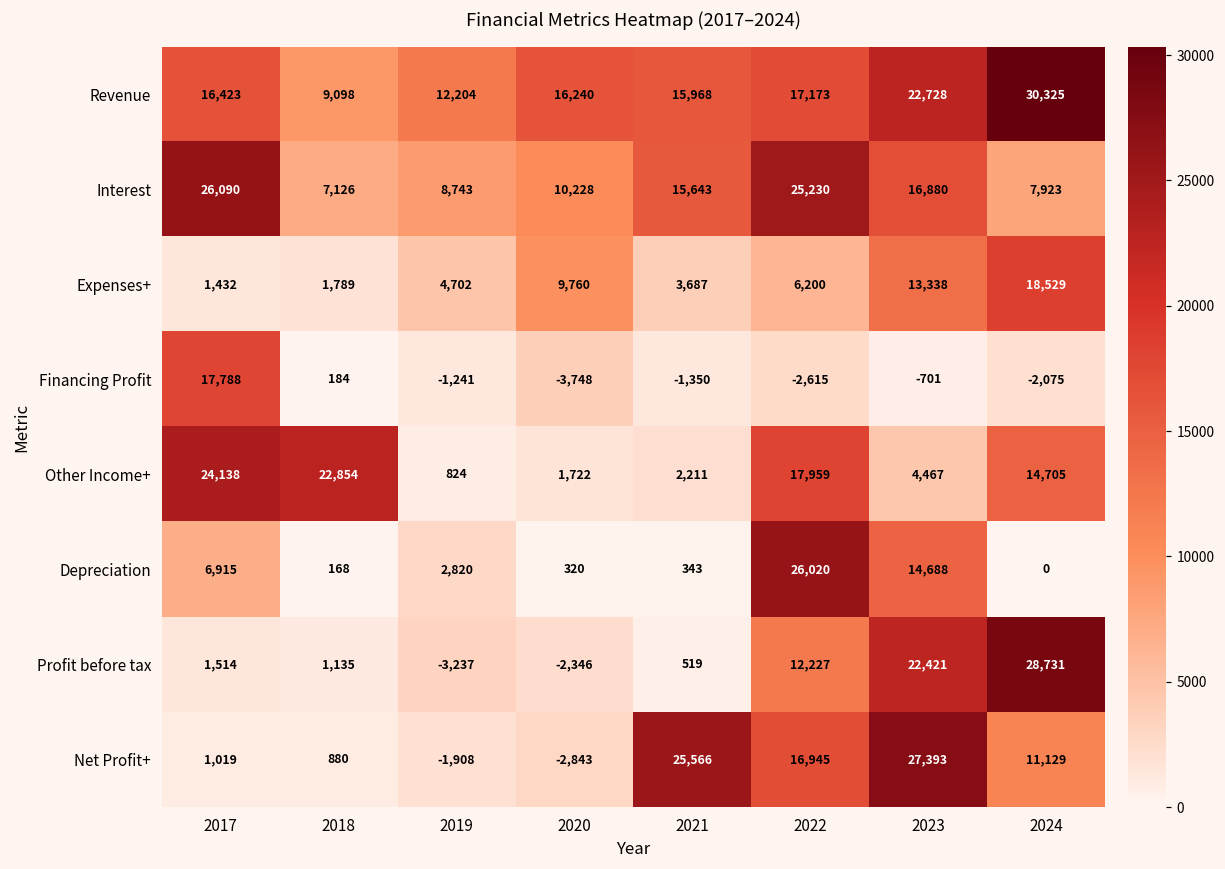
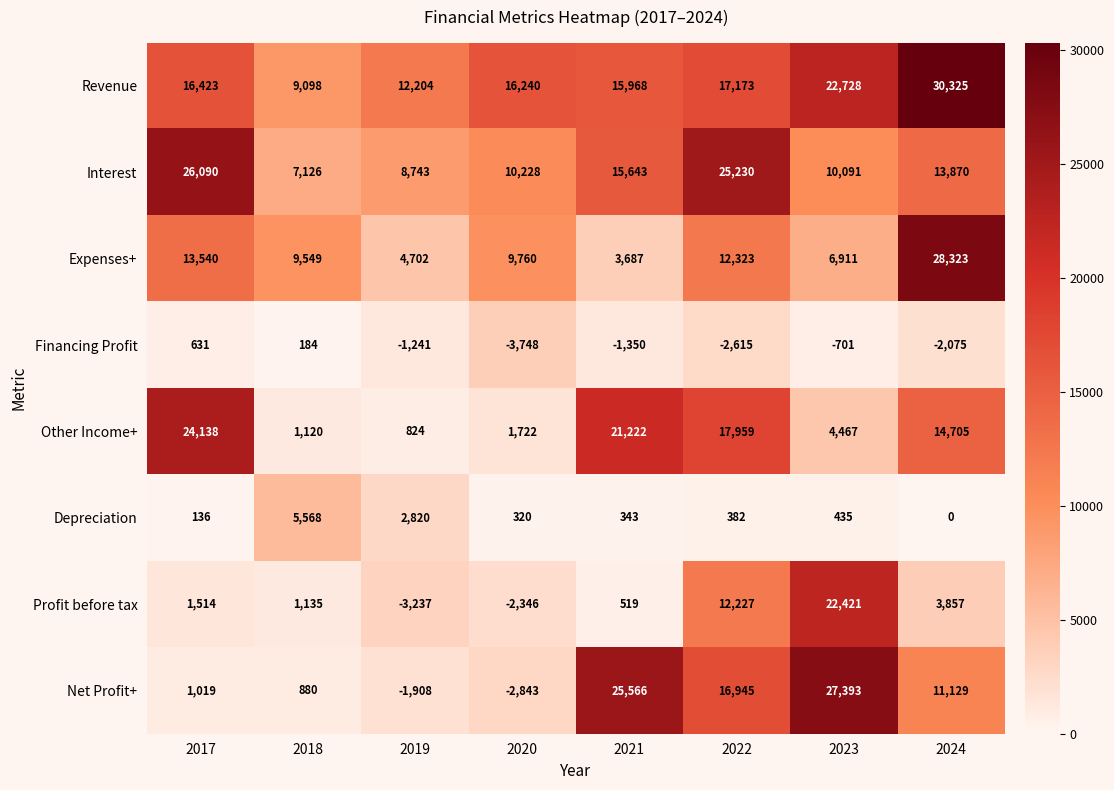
Interest, 2023: 16,880 -> 10,091
Interest, 2024: 7,923 -> 13,870
Expenses+, 2017: 1,432 -> 13,540
Expenses+, 2018: 1,789 -> 9,549
Expenses+, 2022: 6,200 -> 12,323
Expenses+, 2023: 13,338 -> 6,911
Expenses+, 2024: 18,529 -> 28,323
Financing Profit, 2017: 17,788 -> 631
Other Income+, 2018: 22,854 -> 1,120
Other Income+, 2021: 2,211 -> 21,222
Depreciation, 2017: 6,915 -> 136
Depreciation, 2018: 168 -> 5,568
Depreciation, 2022: 26,020 -> 382
Depreciation, 2023: 14,688 -> 435
Profit before tax, 2024: 28,731 -> 3,857
